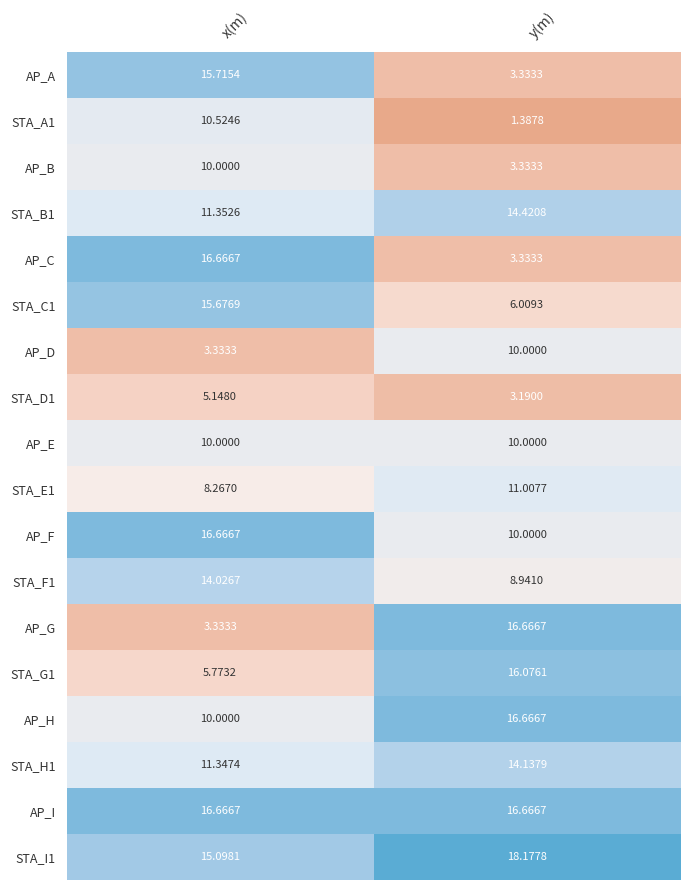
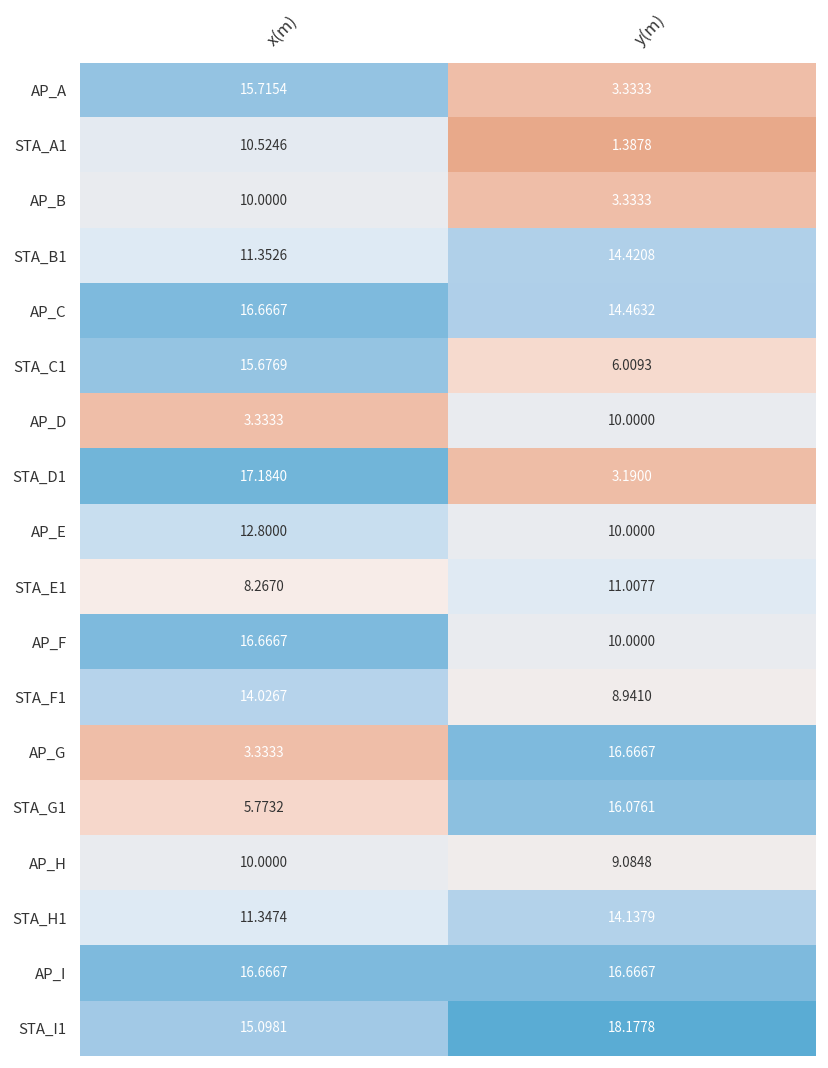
AP_C, y(m): 3.3333 -> 14.4632
STA_D1, x(m): 5.1480 -> 17.1840
AP_E, x(m): 10.0000 -> 12.8000
AP_H, y(m): 16.6667 -> 9.0848
